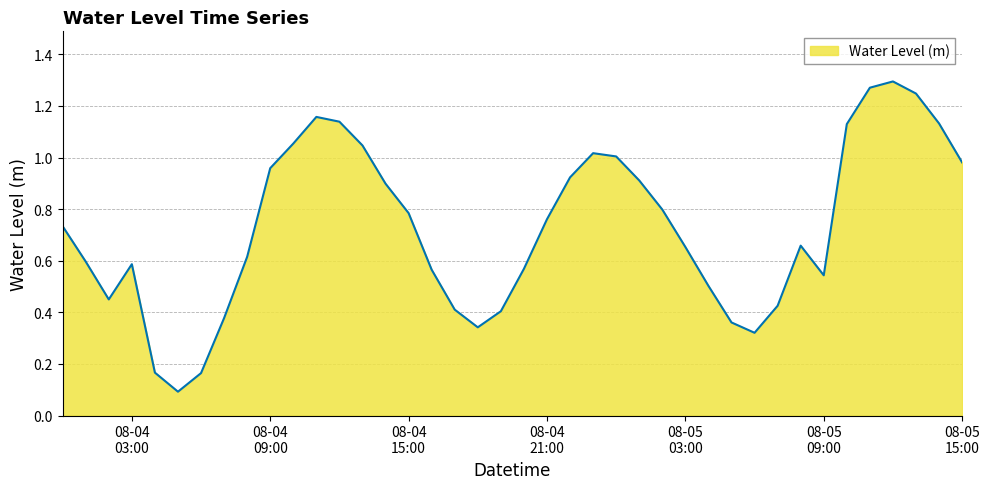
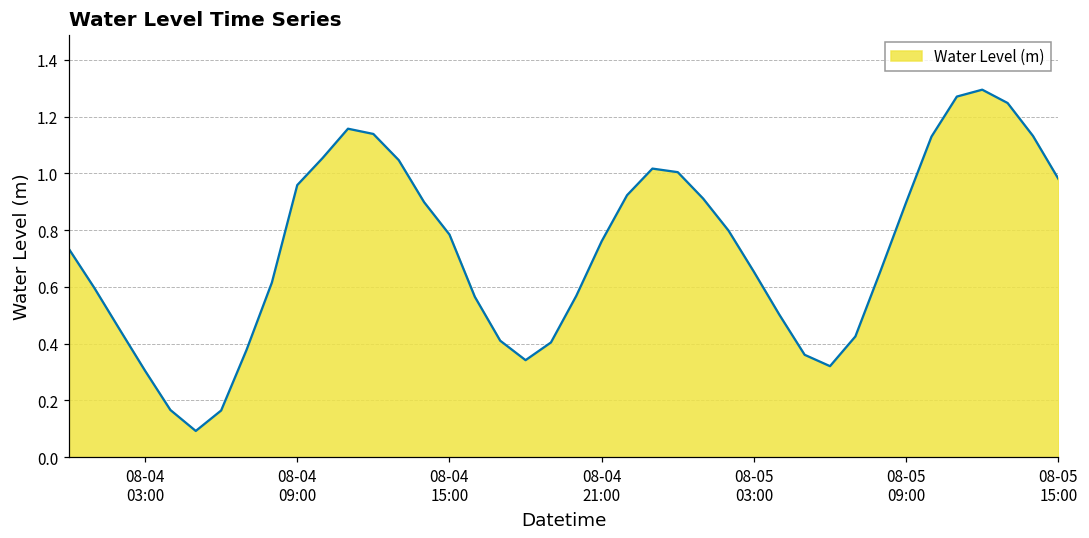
08-04 03:00: 0.59 -> 0.30
08-05 09:00: 0.54 -> 0.90
